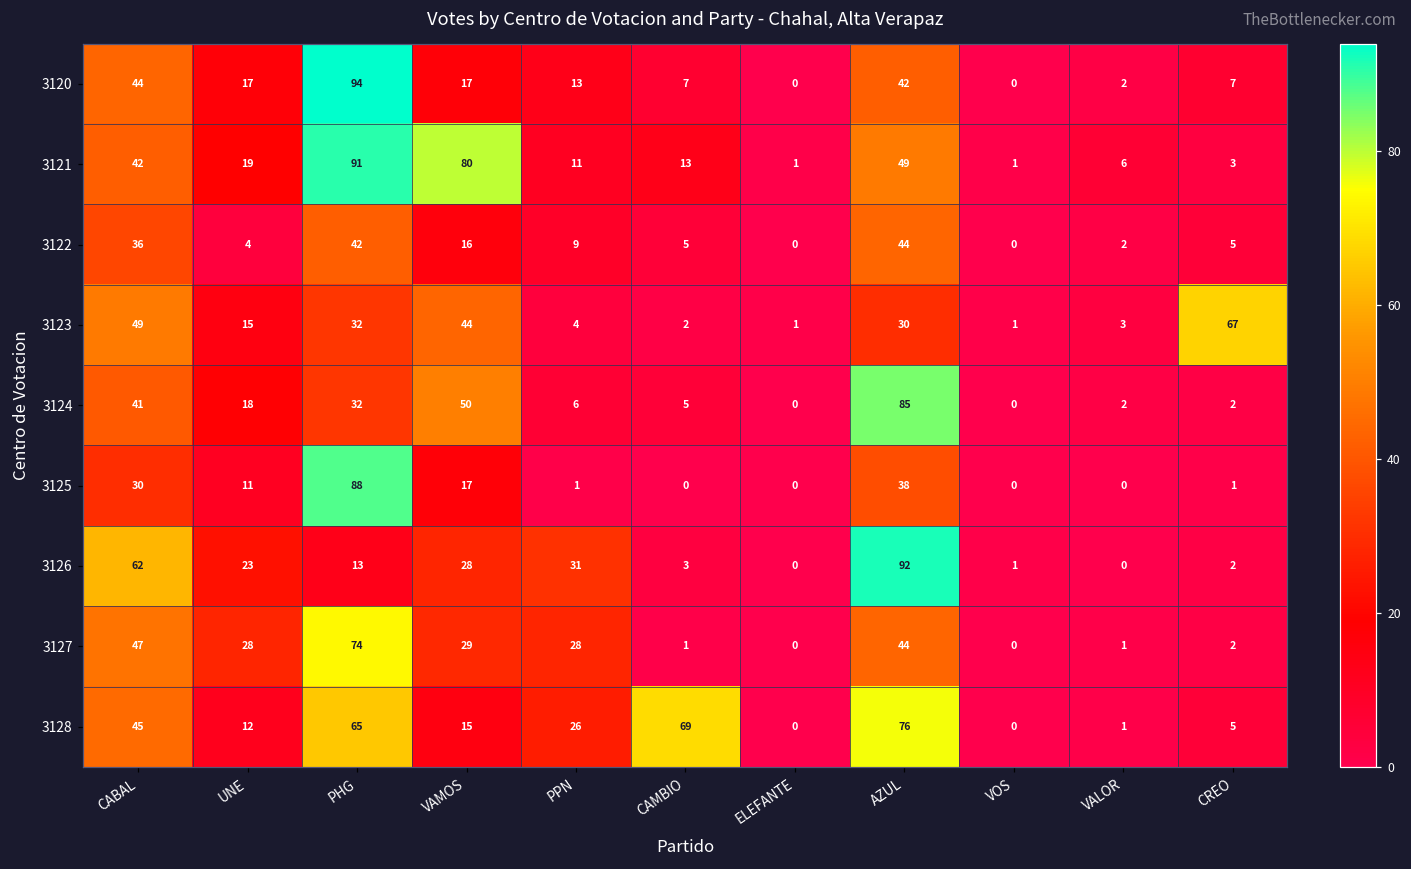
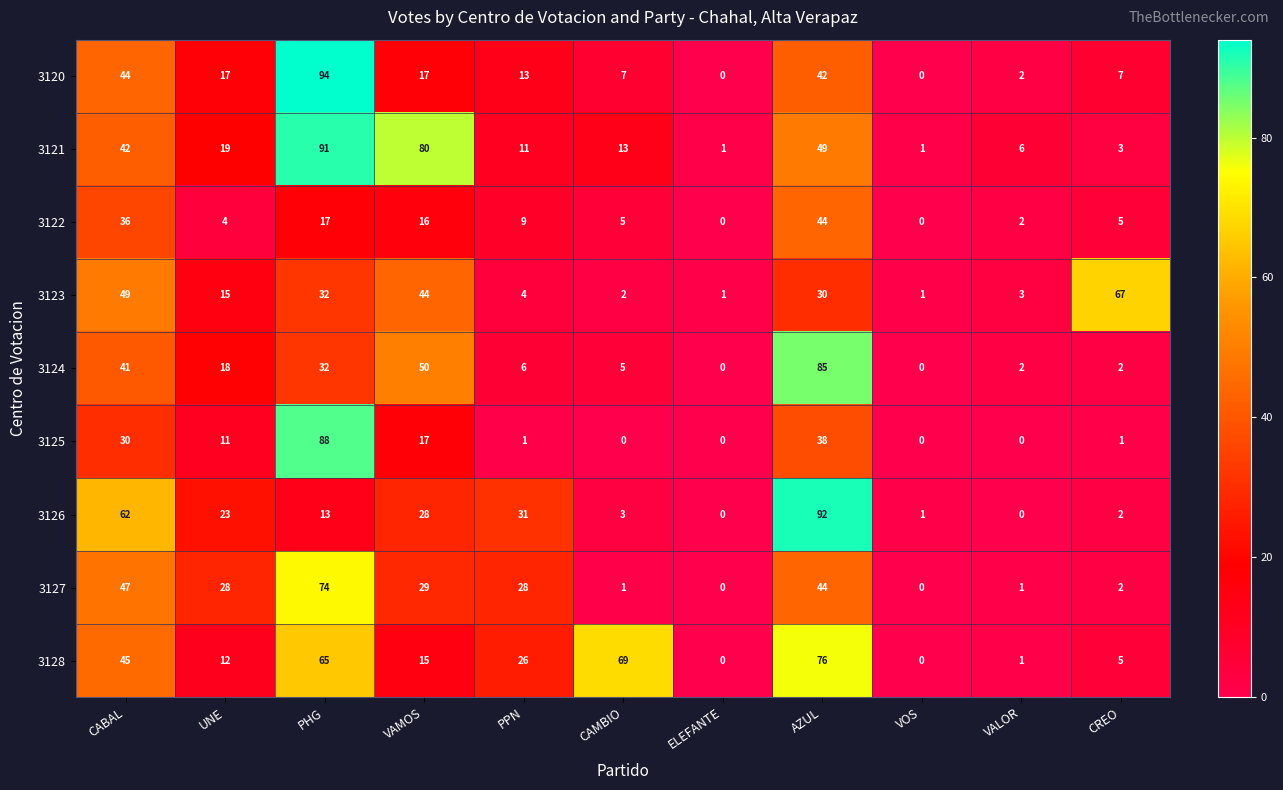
3122, PHG: 42 -> 17
